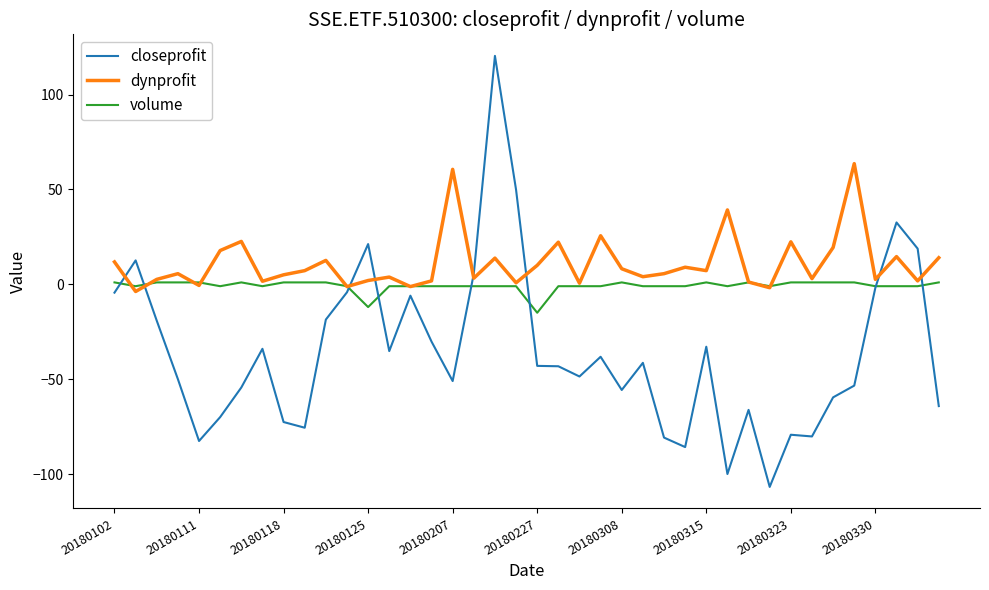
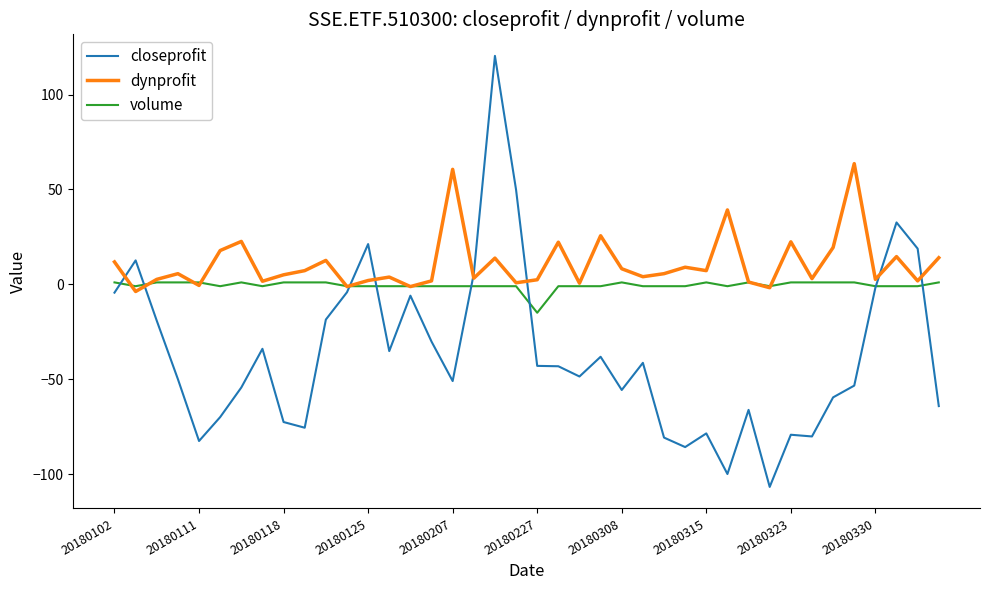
volume, 20180125: -12 -> -1
dynprofit, 20180227: 10 -> 2
closeprofit, 20180315: -33 -> -79
